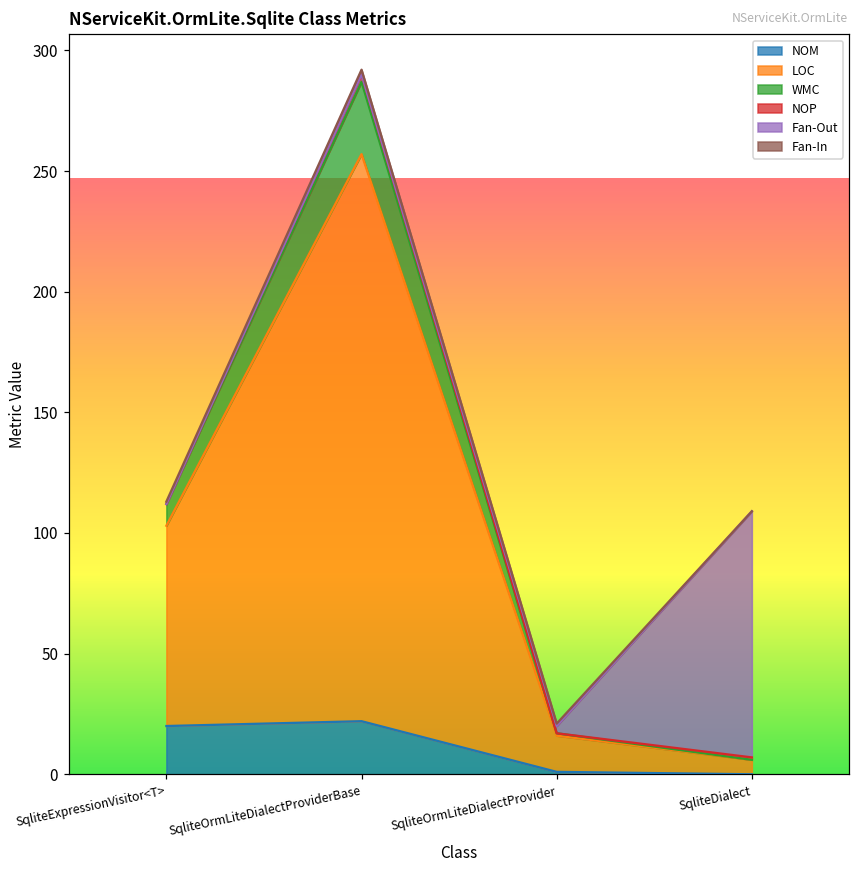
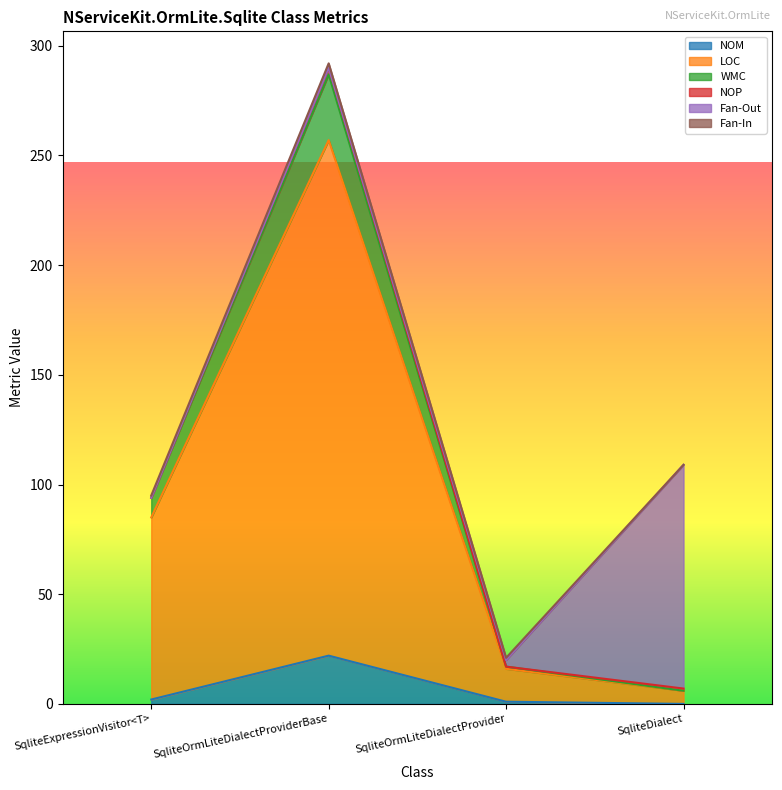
NOM, SqliteExpressionVisitor<T>: 20 -> 2
